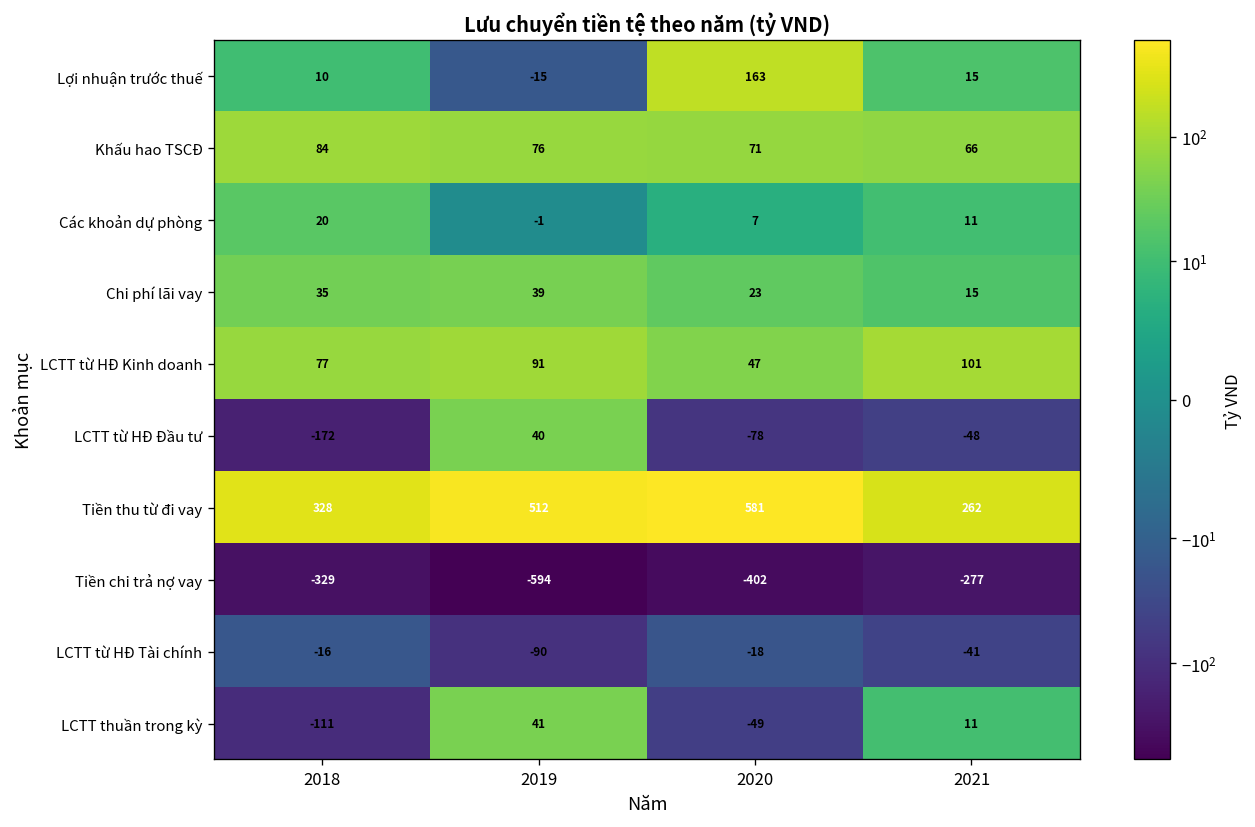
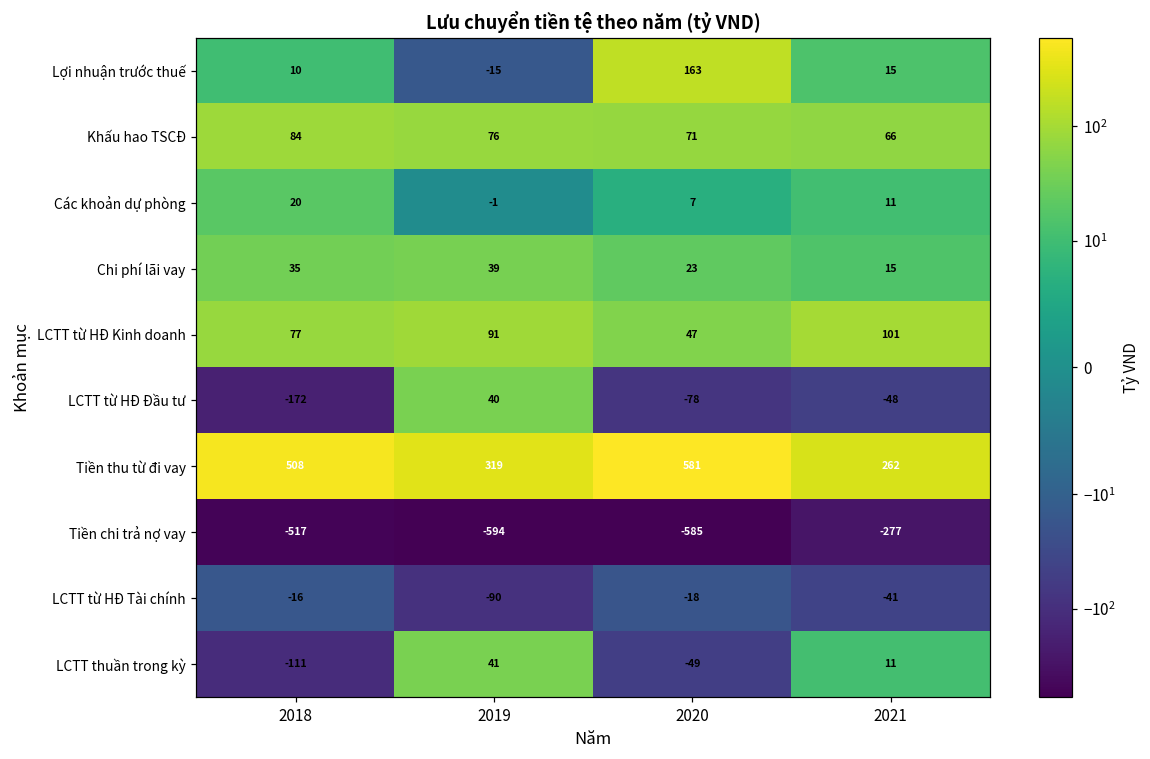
Tiền thu từ đi vay, 2018: 328 -> 508
Tiền thu từ đi vay, 2019: 512 -> 319
Tiền chi trả nợ vay, 2018: -329 -> -517
Tiền chi trả nợ vay, 2020: -402 -> -585
